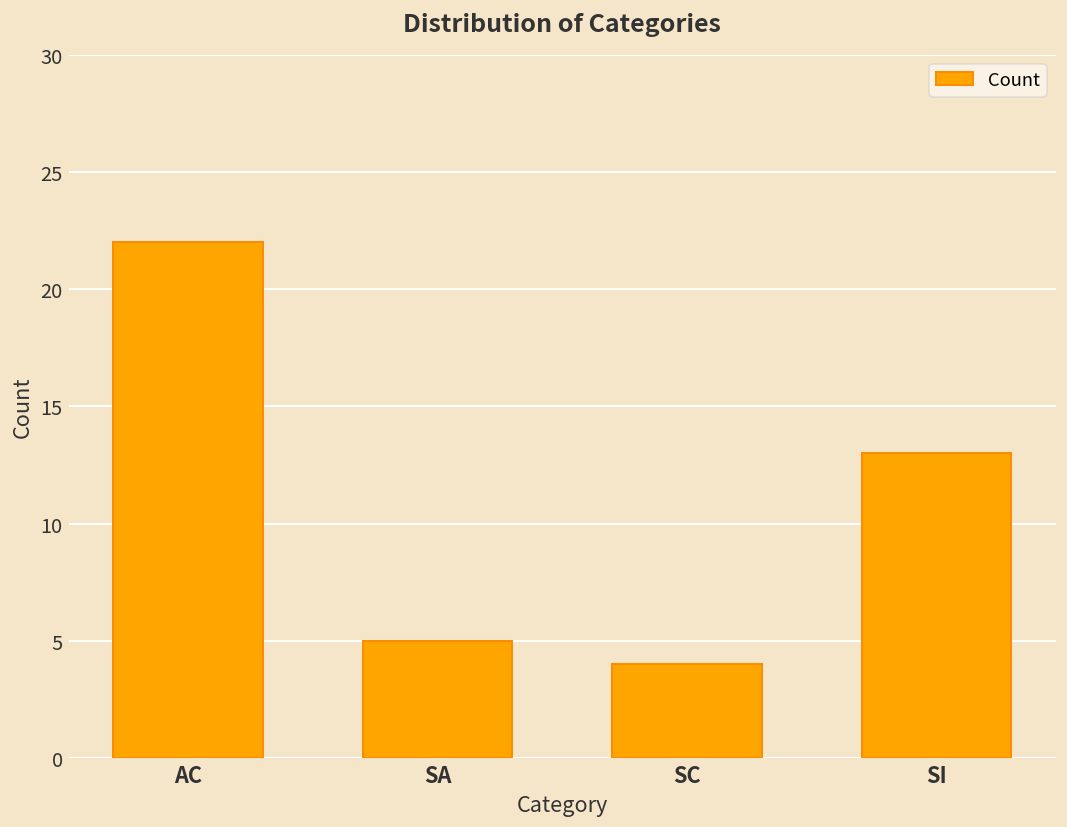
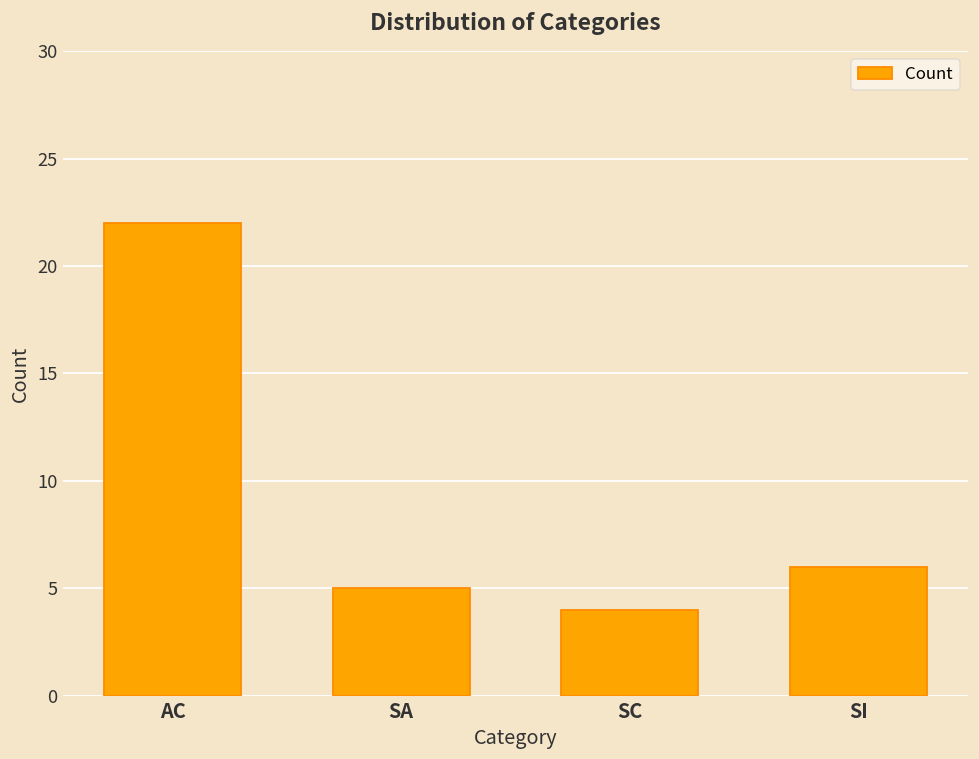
SI: 13 -> 6
